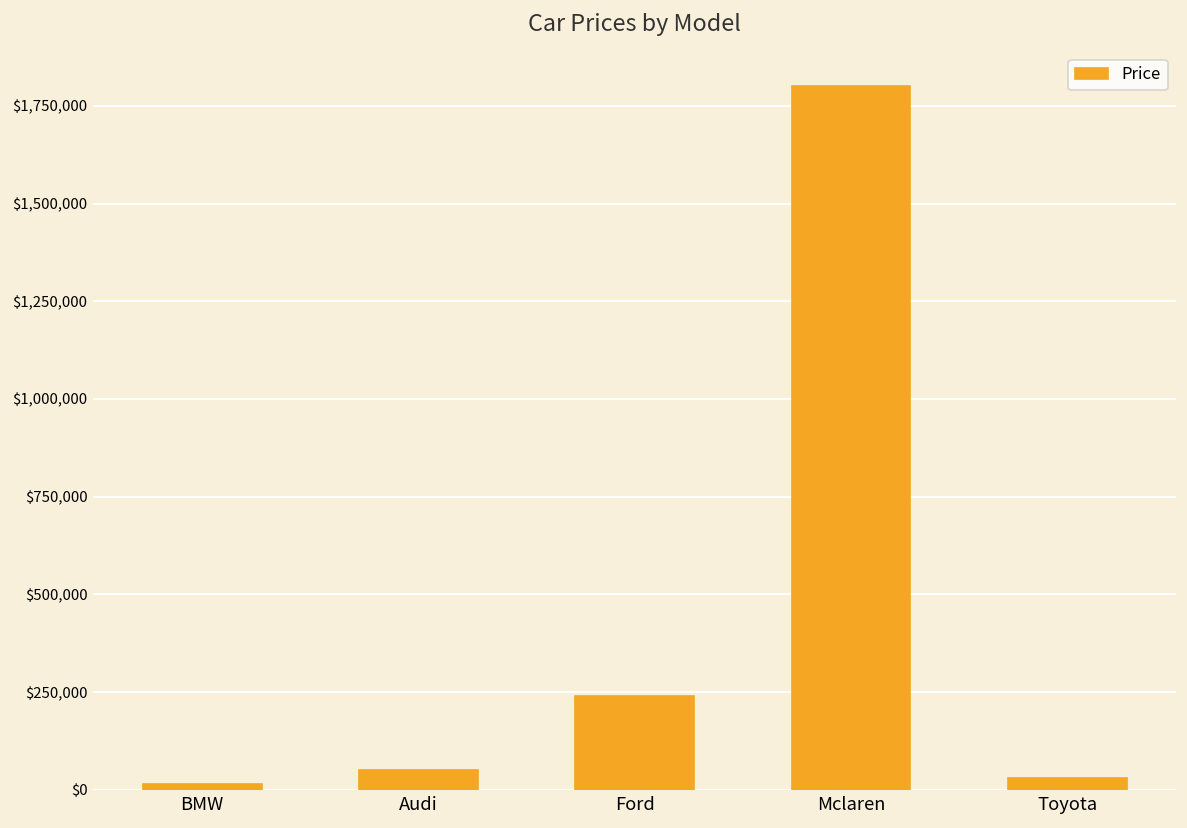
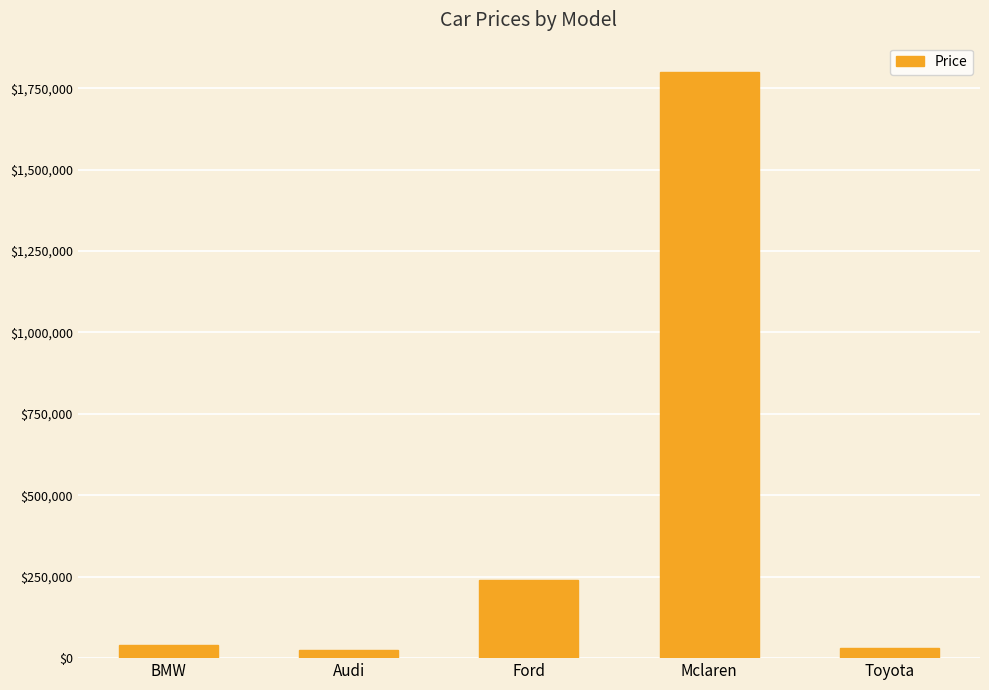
BMW: $10,000 -> $40,000
Audi: $50,000 -> $20,000
